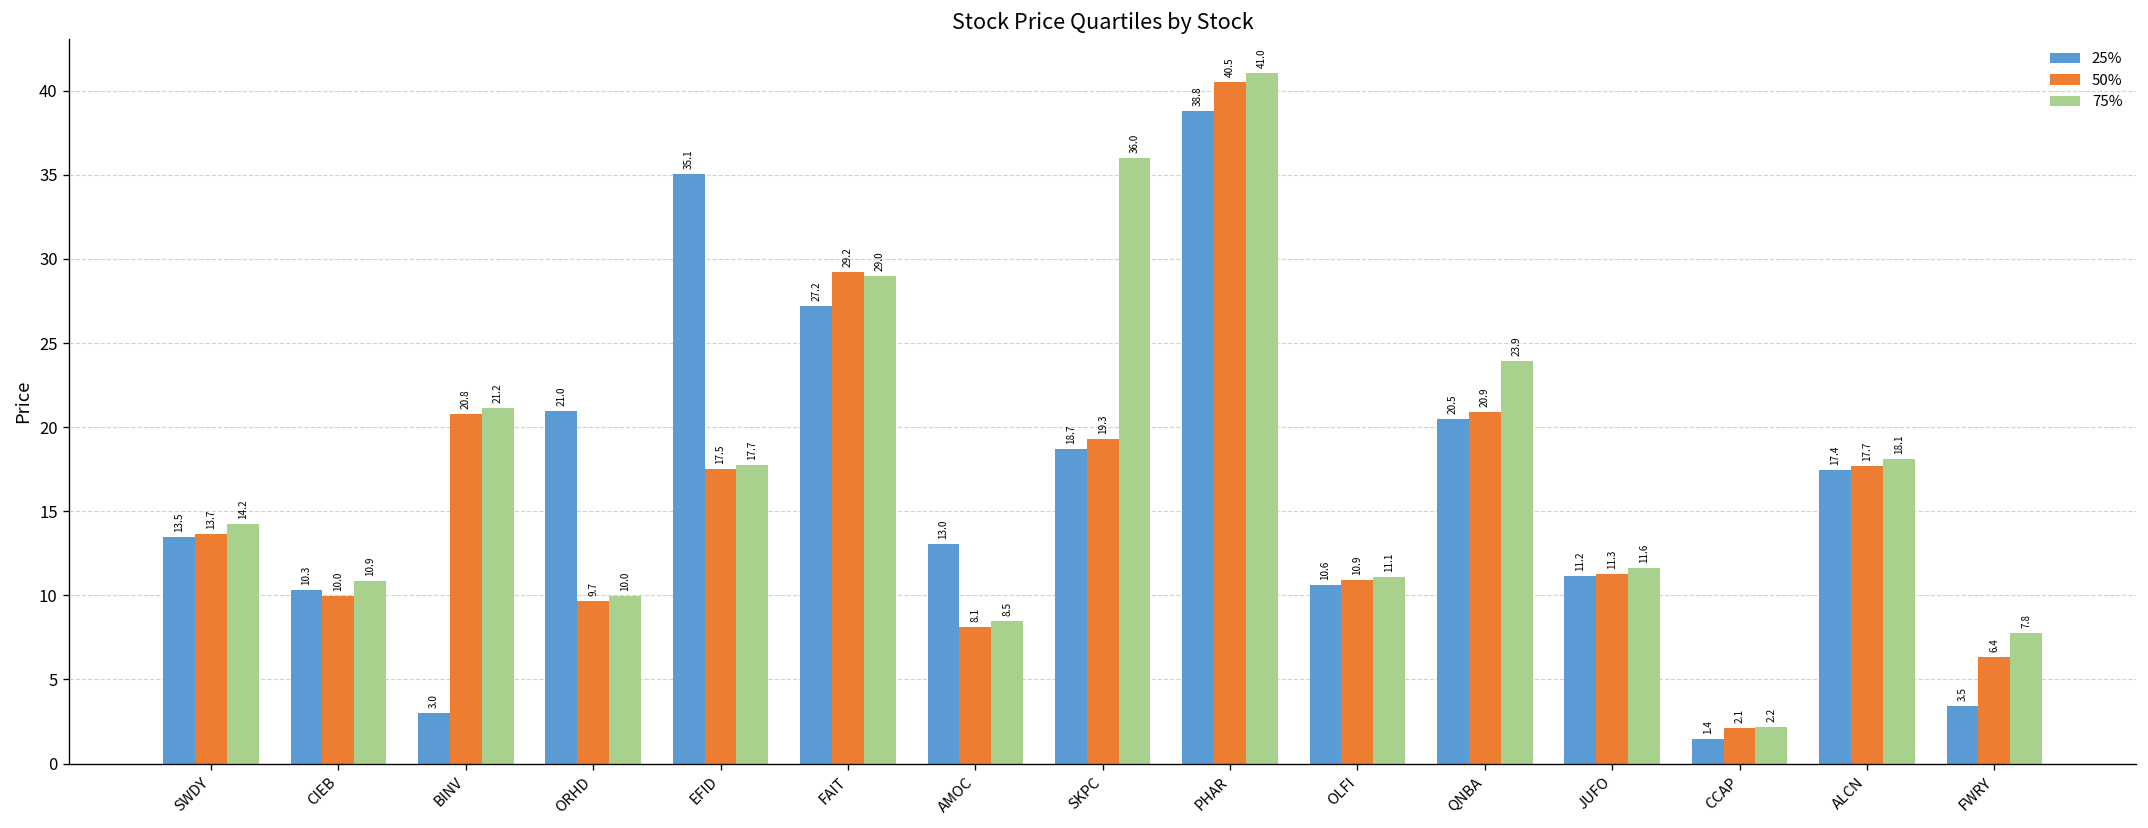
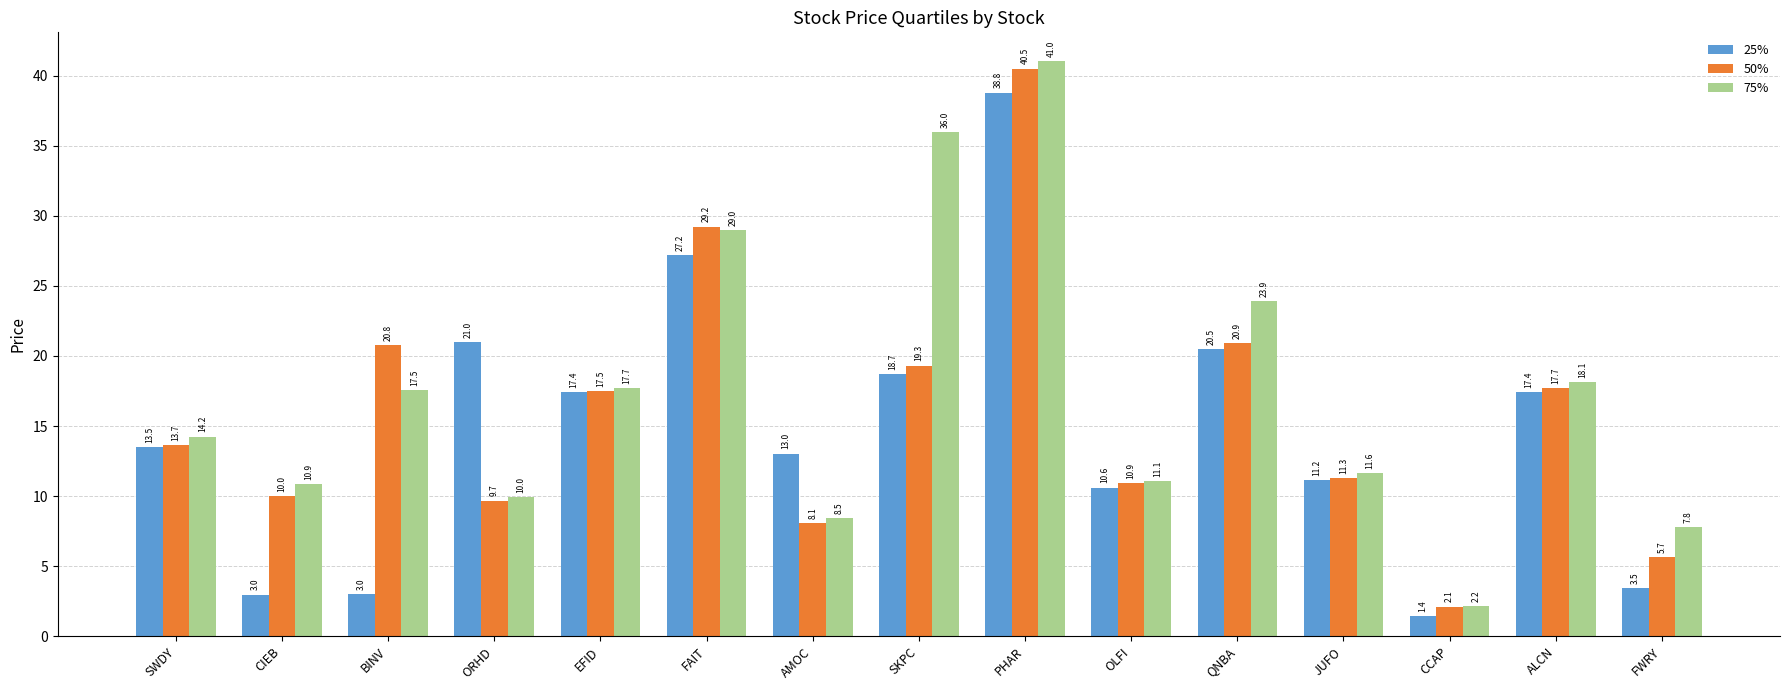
25%, CIEB: 10.3 -> 3.0
75%, BINV: 21.2 -> 17.5
25%, EFID: 35.1 -> 17.4
50%, FWRY: 6.4 -> 5.7
